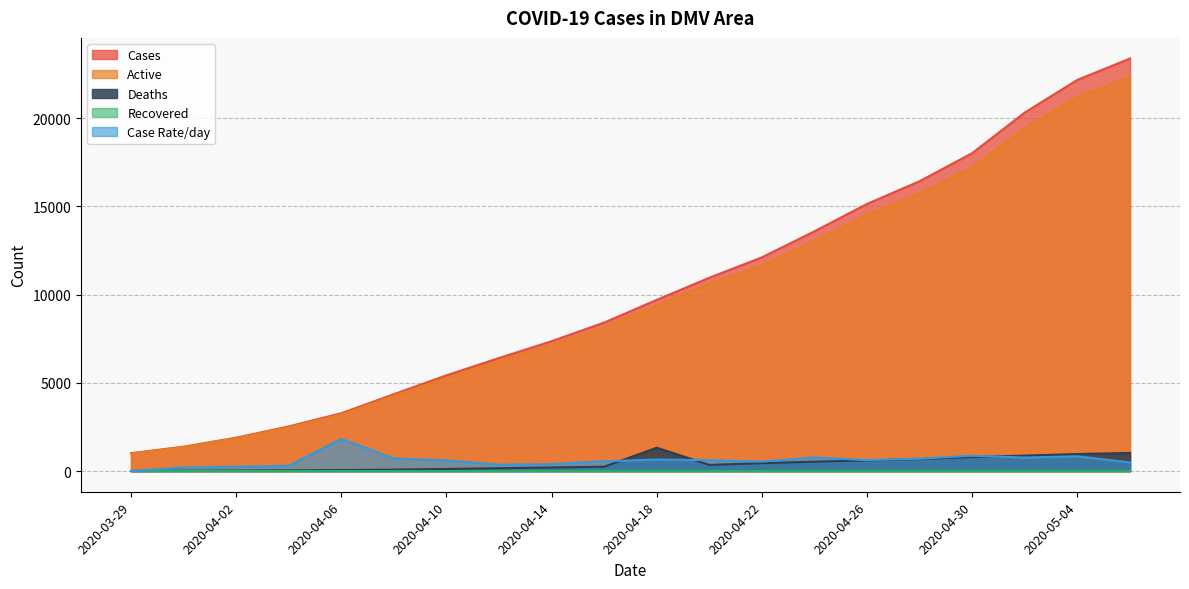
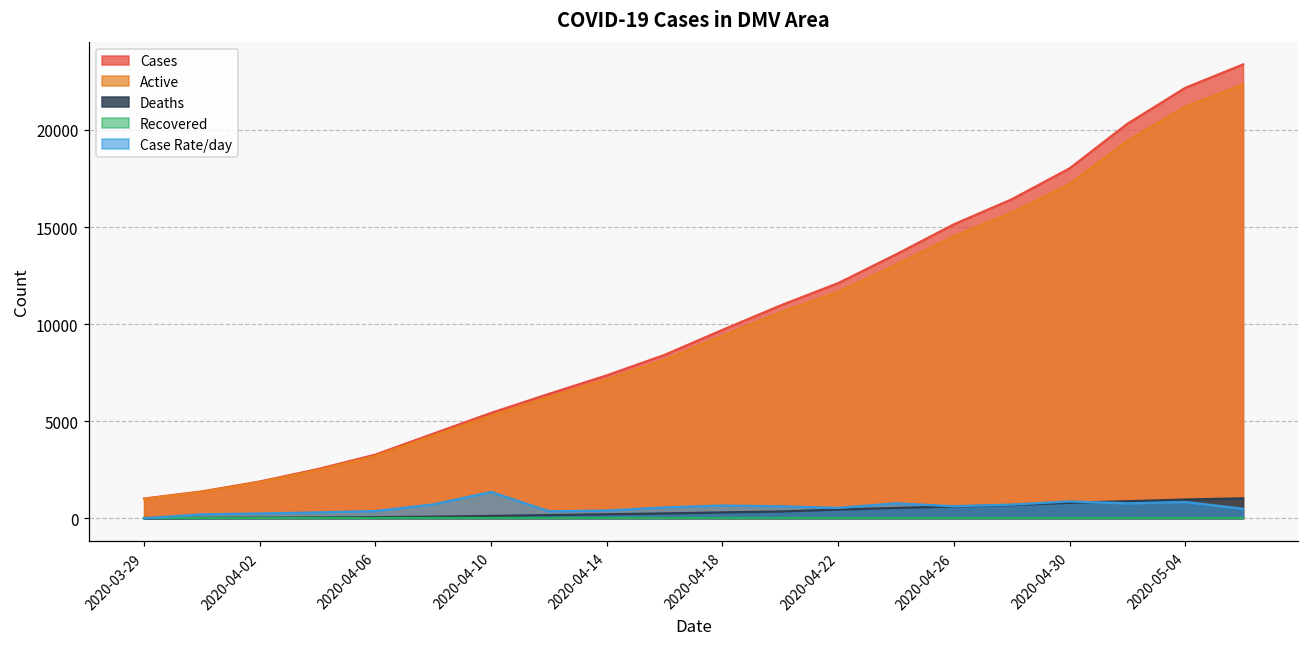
Case Rate/day, 2020-04-06: 1800 -> 400
Case Rate/day, 2020-04-10: 600 -> 1400
Deaths, 2020-04-18: 1300 -> 300
